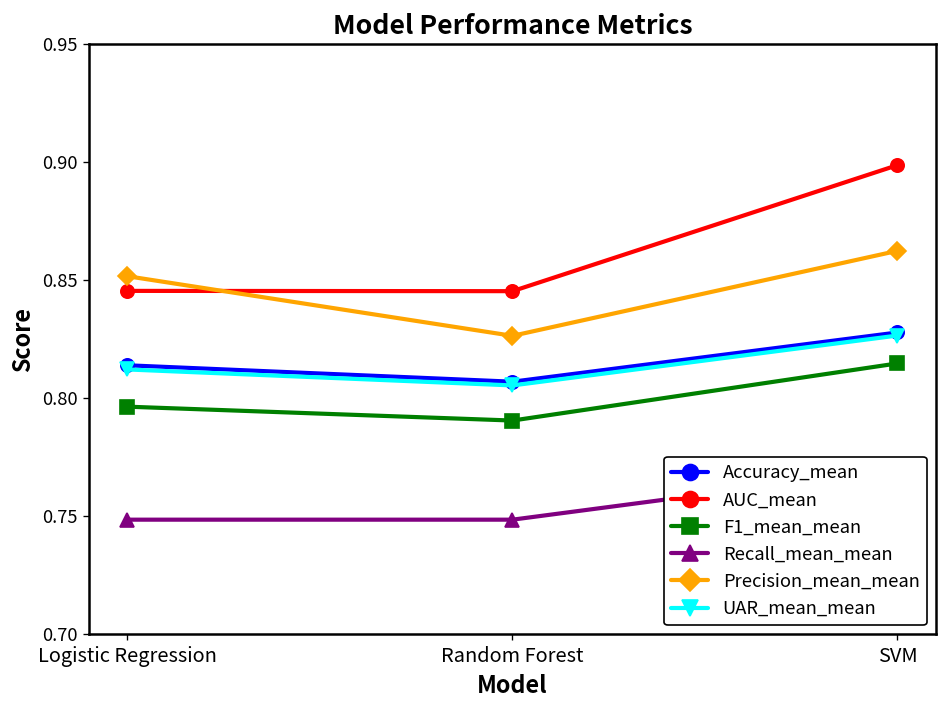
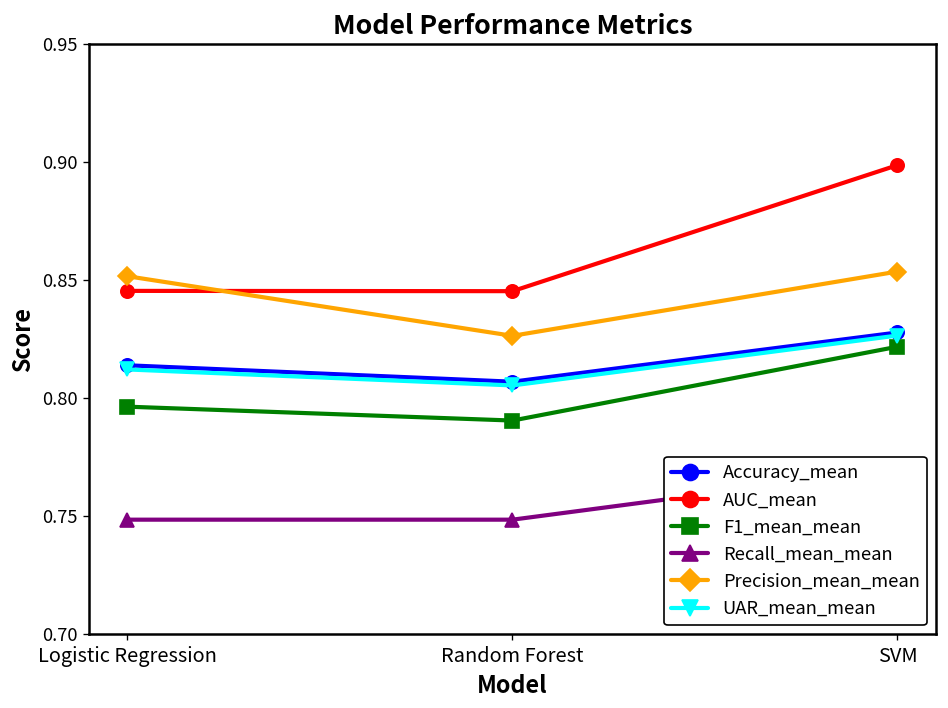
F1_mean_mean, SVM: 0.815 -> 0.822
Precision_mean_mean, SVM: 0.862 -> 0.854
